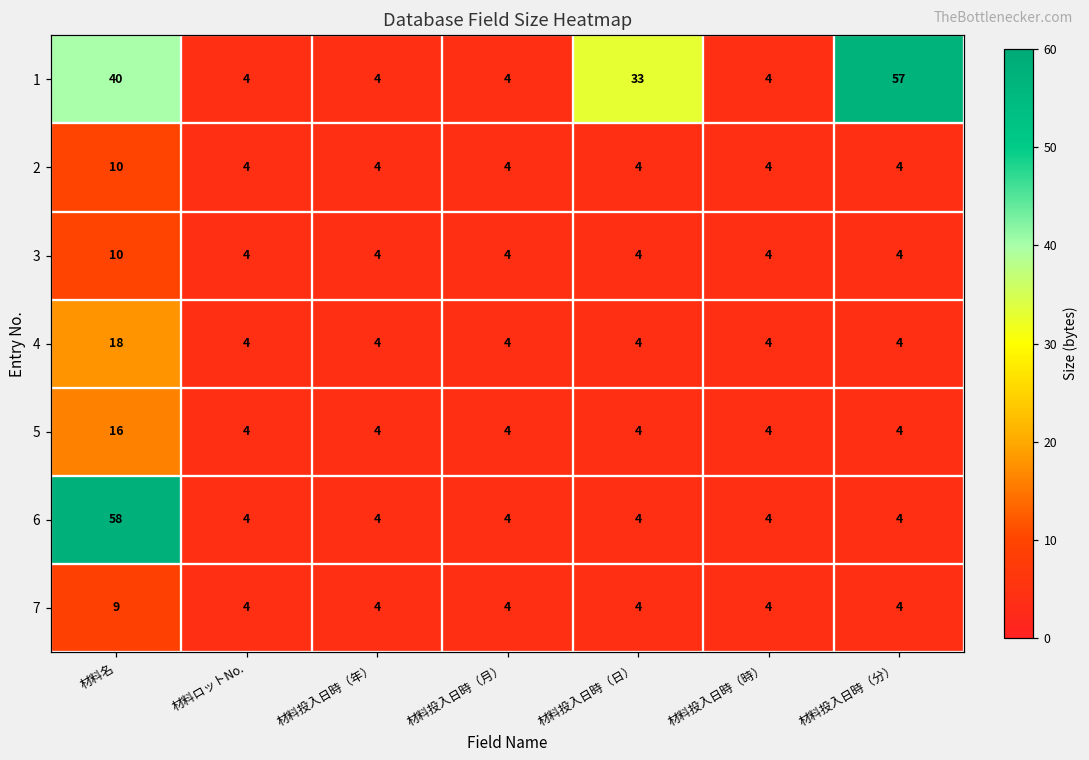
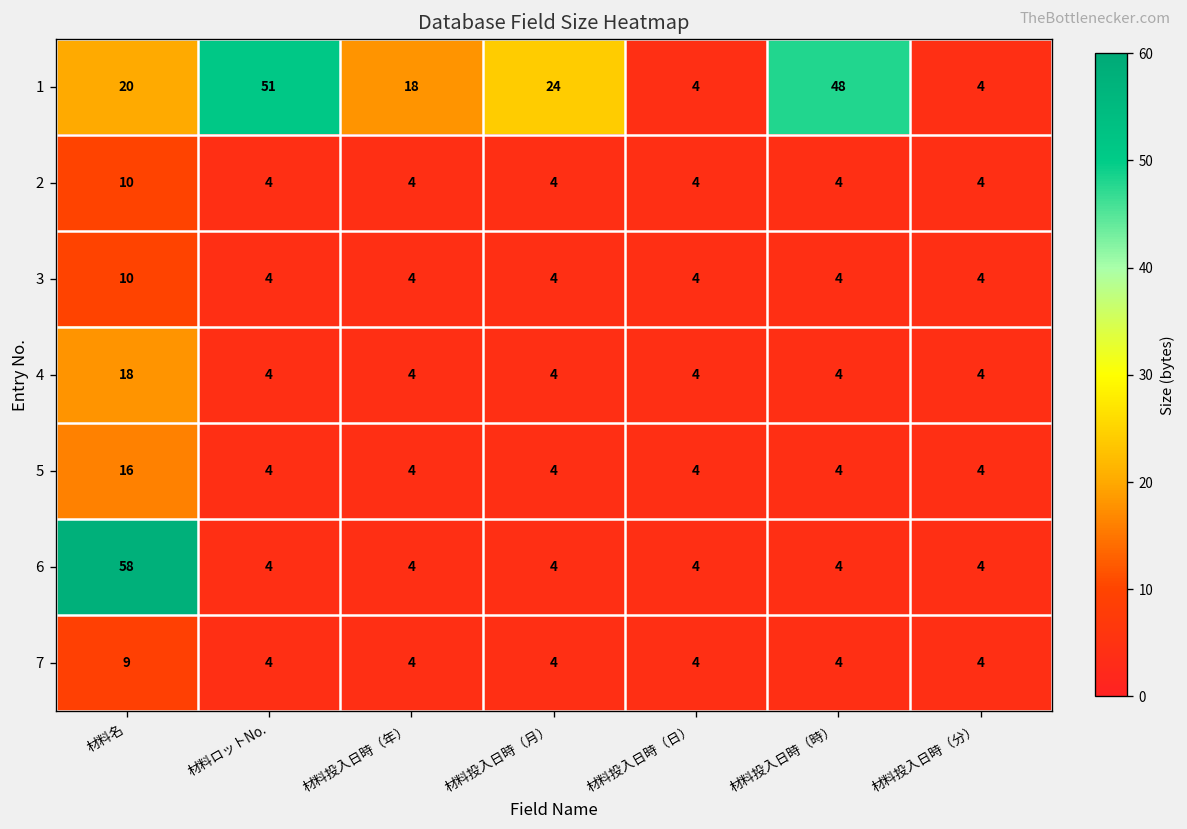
1, 材料名: 40 -> 20
1, 材料ロットNo.: 4 -> 51
1, 材料投入日時（年）: 4 -> 18
1, 材料投入日時（月）: 4 -> 24
1, 材料投入日時（日）: 33 -> 4
1, 材料投入日時（時）: 4 -> 48
1, 材料投入日時（分）: 57 -> 4
